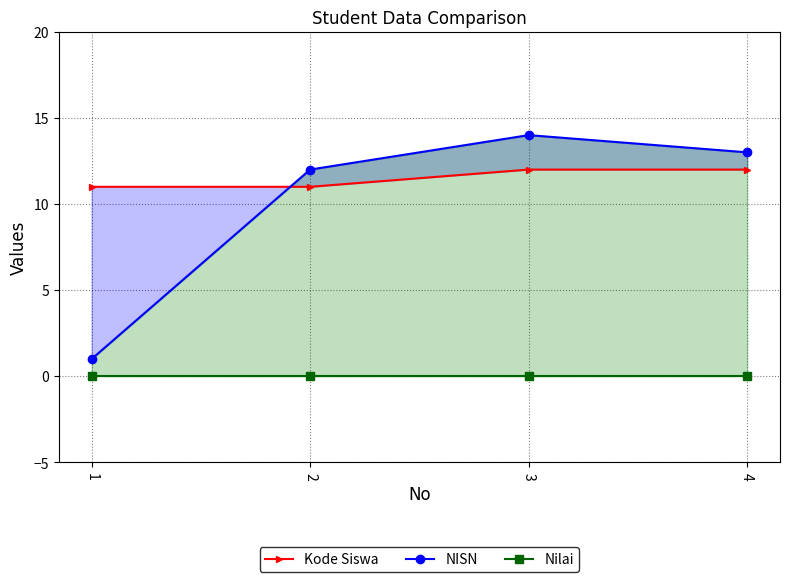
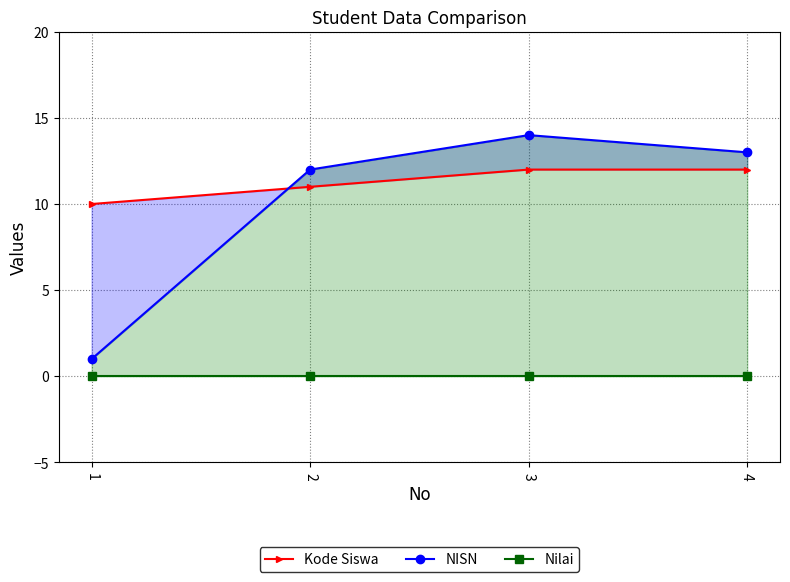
Kode Siswa, 1: 11 -> 10
